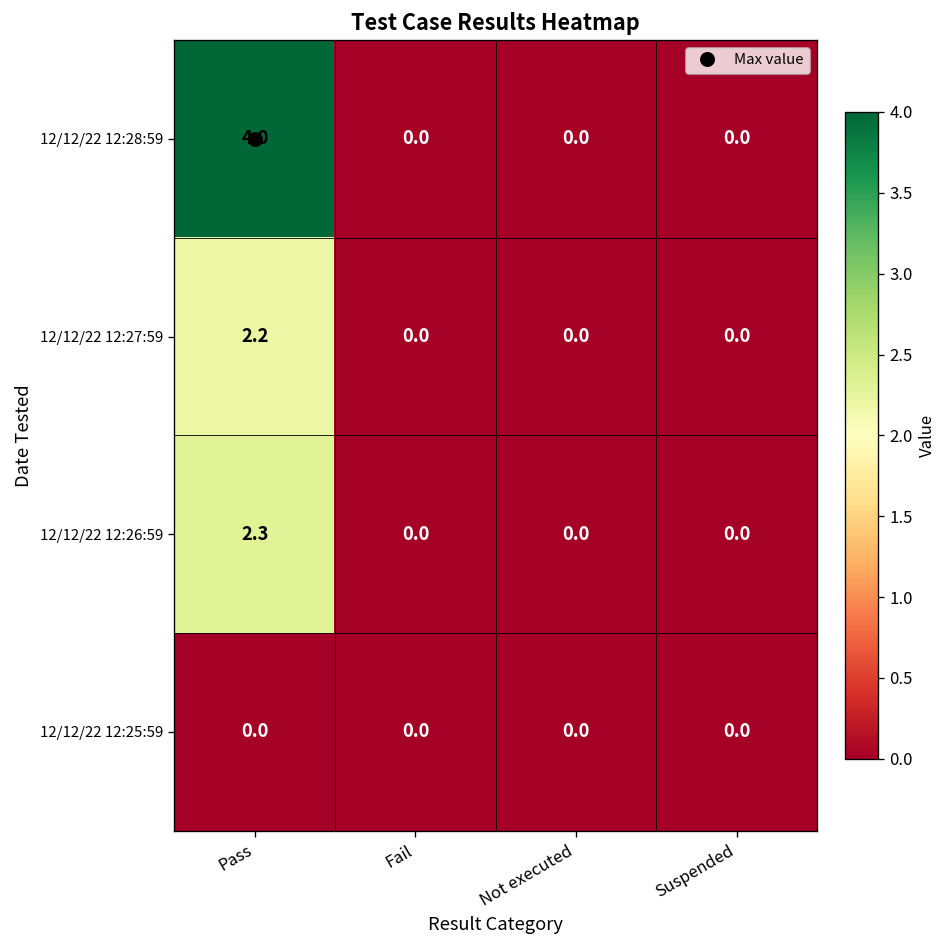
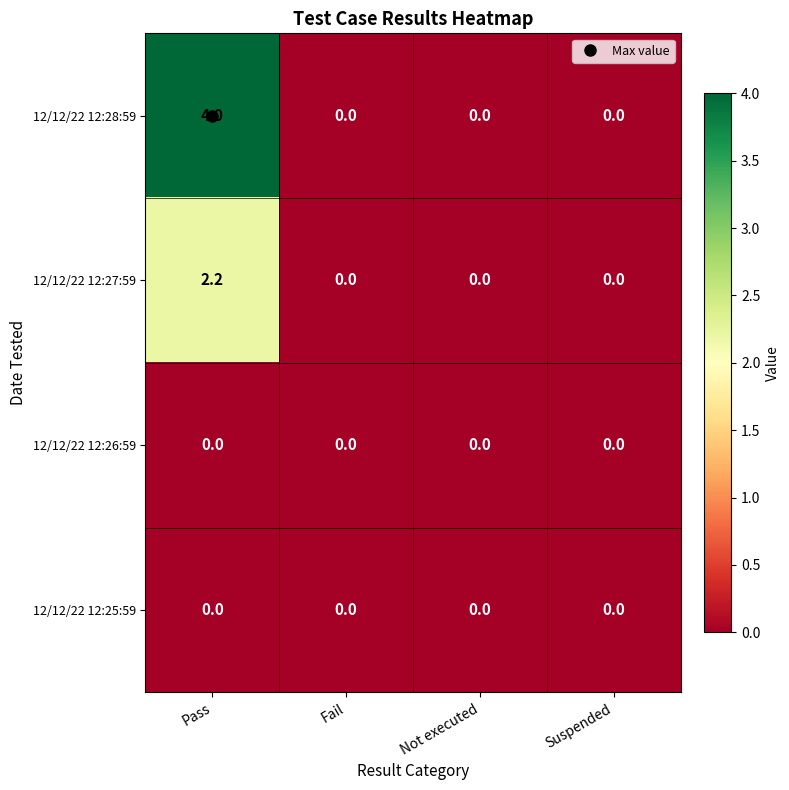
12/12/22 12:26:59, Pass: 2.3 -> 0.0
